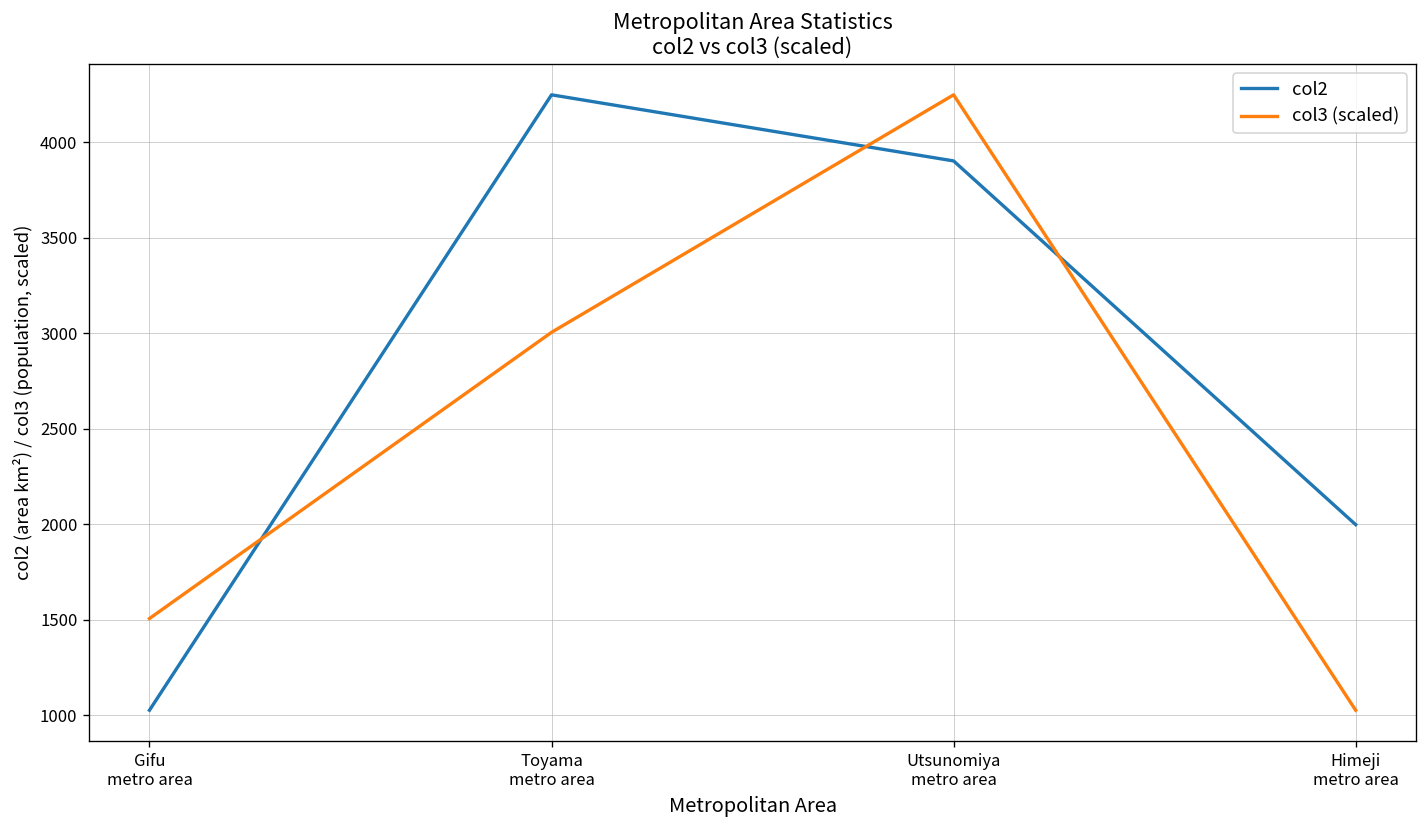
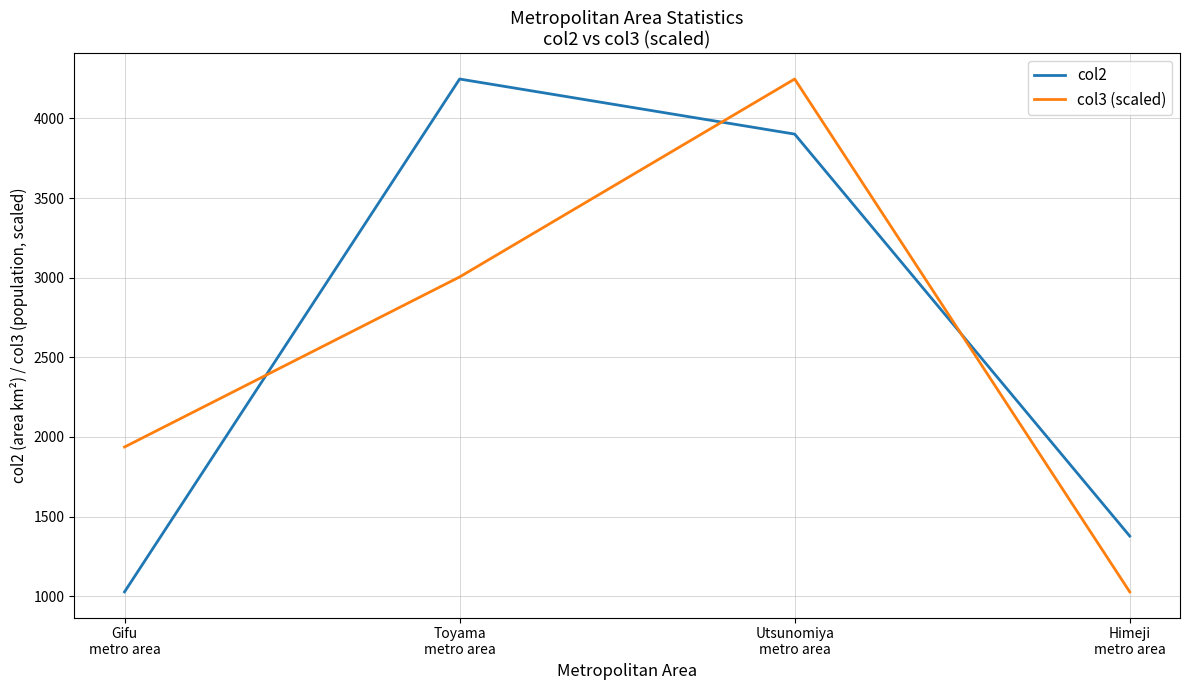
col3 (scaled), Gifu metro area: 1510 -> 1940
col2, Himeji metro area: 2000 -> 1380
